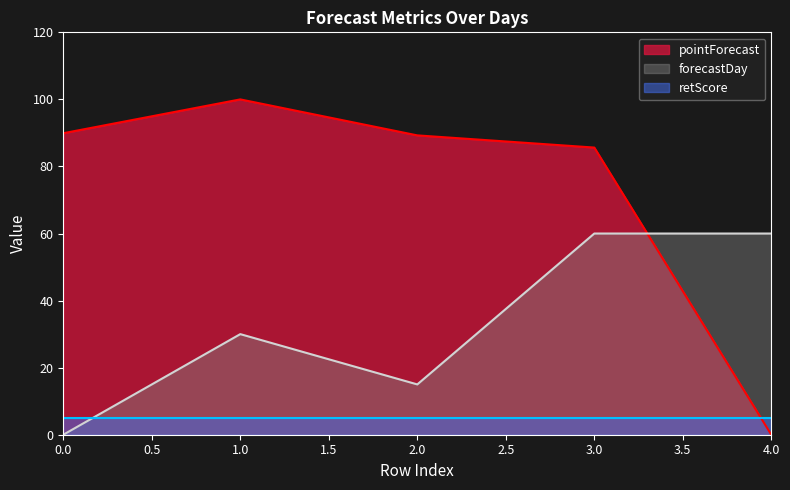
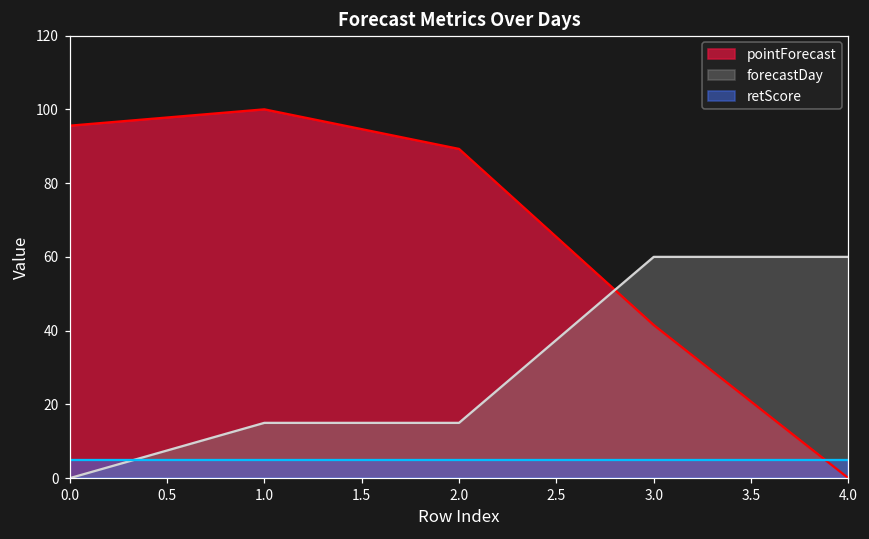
pointForecast, 0.0: 90 -> 96
forecastDay, 1.0: 30 -> 15
pointForecast, 3.0: 86 -> 42
